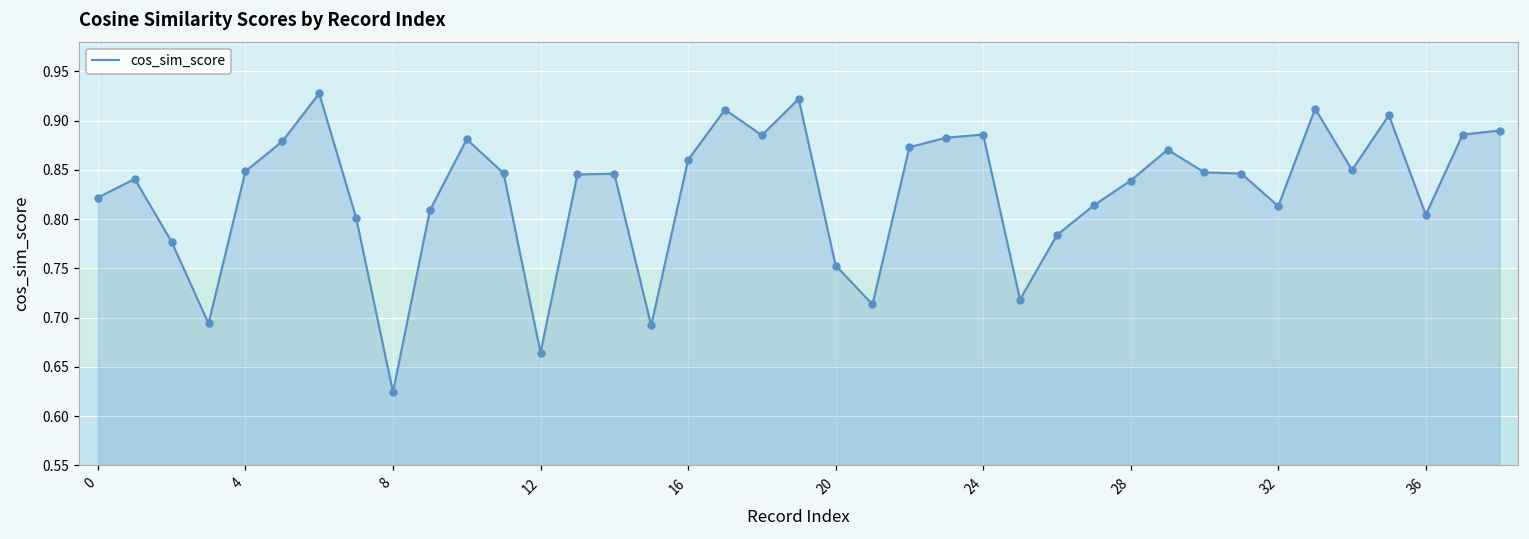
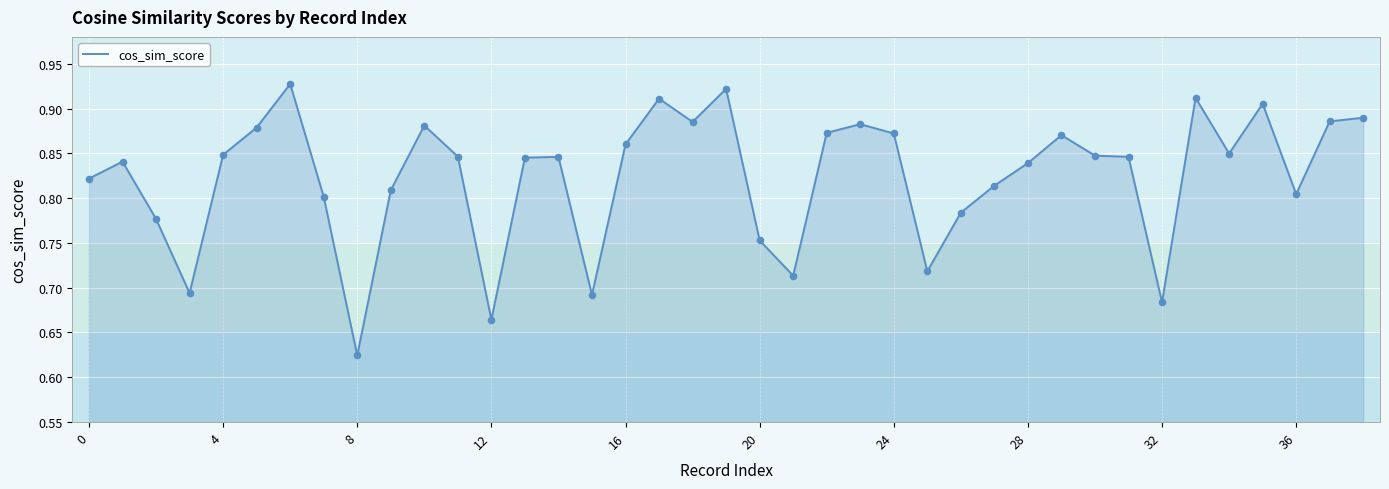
24: 0.89 -> 0.87
32: 0.81 -> 0.68
